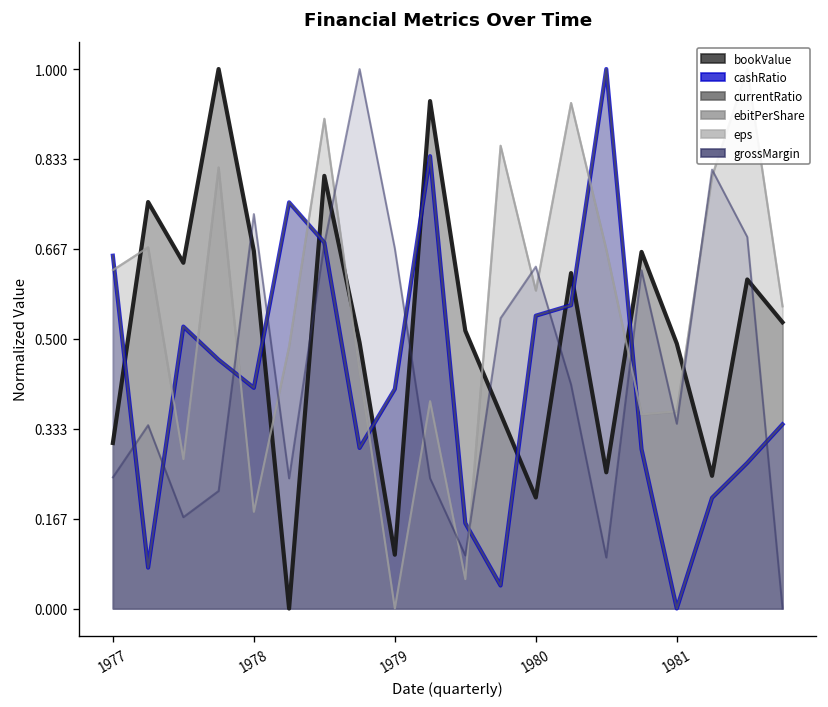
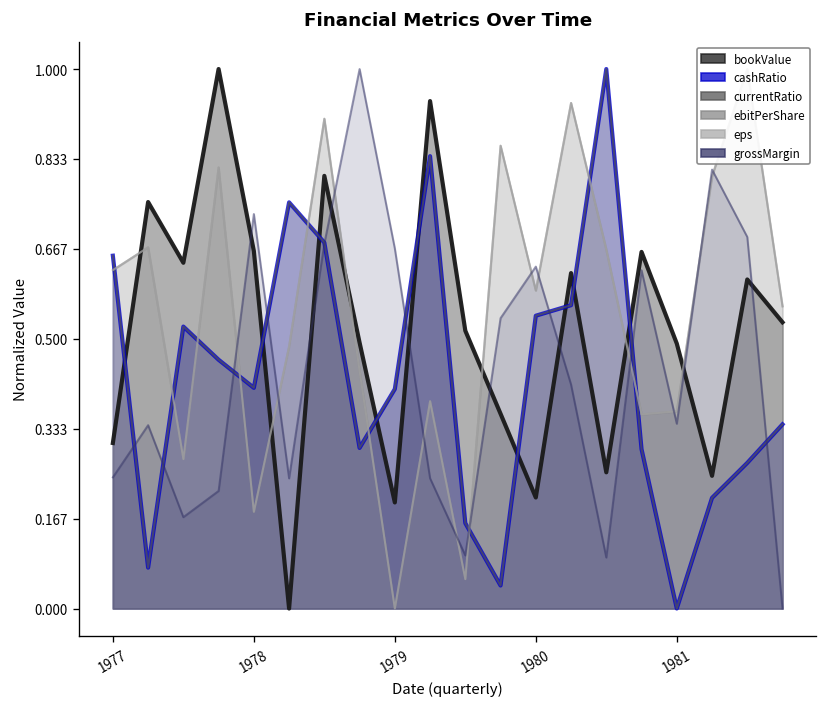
bookValue, 1979: 0.10 -> 0.20
